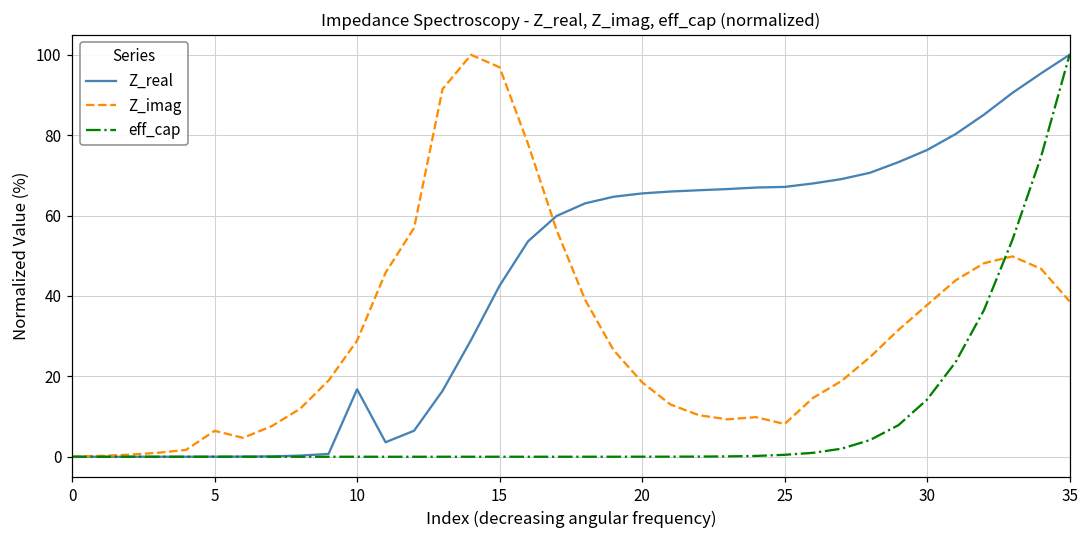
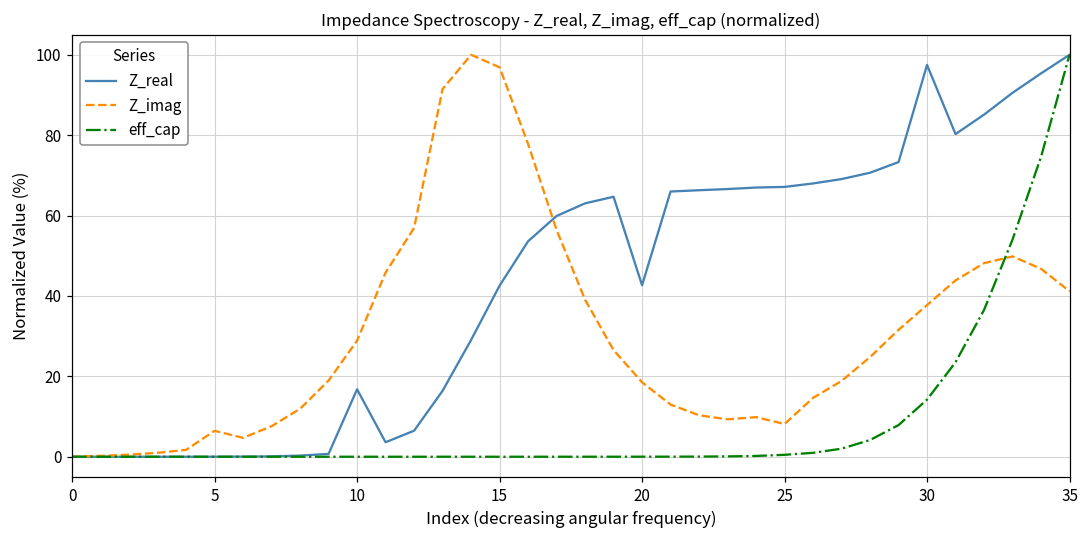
Z_real, 20: 66 -> 43
Z_real, 30: 76 -> 97
Z_imag, 35: 39 -> 41
